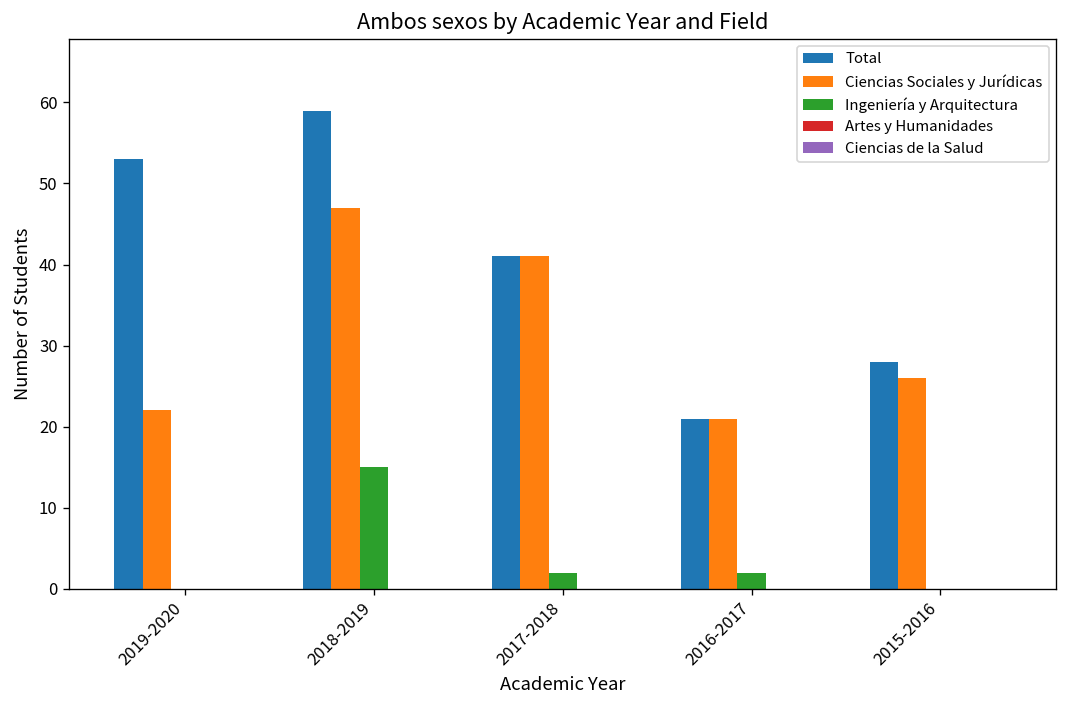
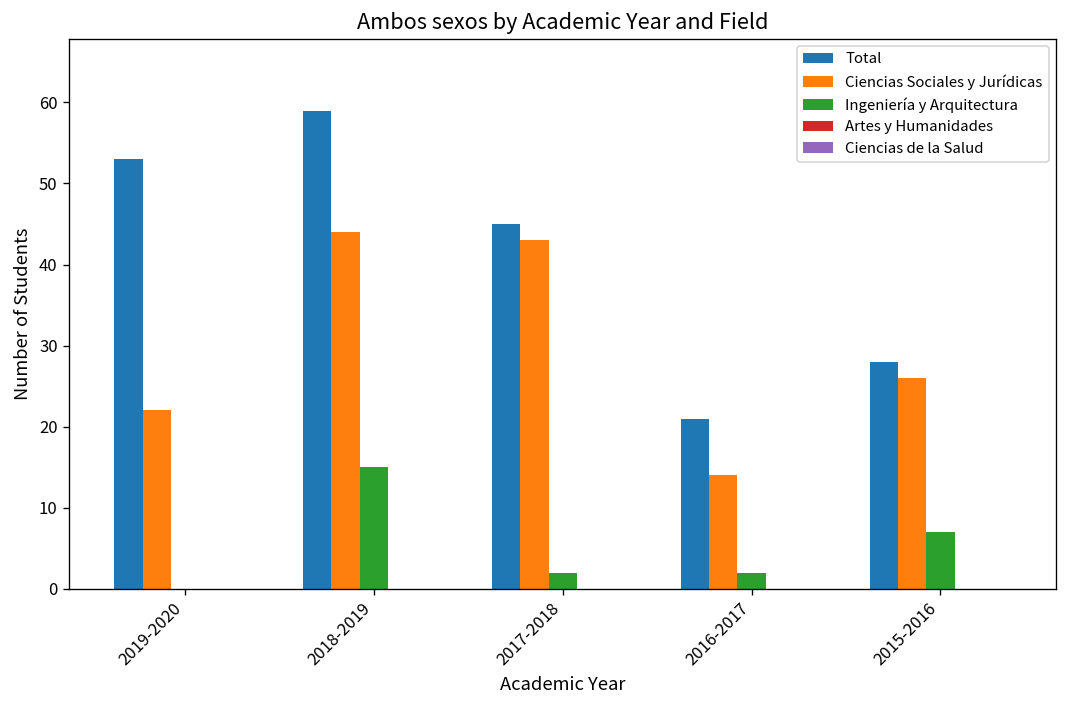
Ciencias Sociales y Jurídicas, 2018-2019: 47 -> 44
Total, 2017-2018: 41 -> 45
Ciencias Sociales y Jurídicas, 2017-2018: 41 -> 43
Ciencias Sociales y Jurídicas, 2016-2017: 21 -> 14
Ingeniería y Arquitectura, 2015-2016: 0 -> 7
